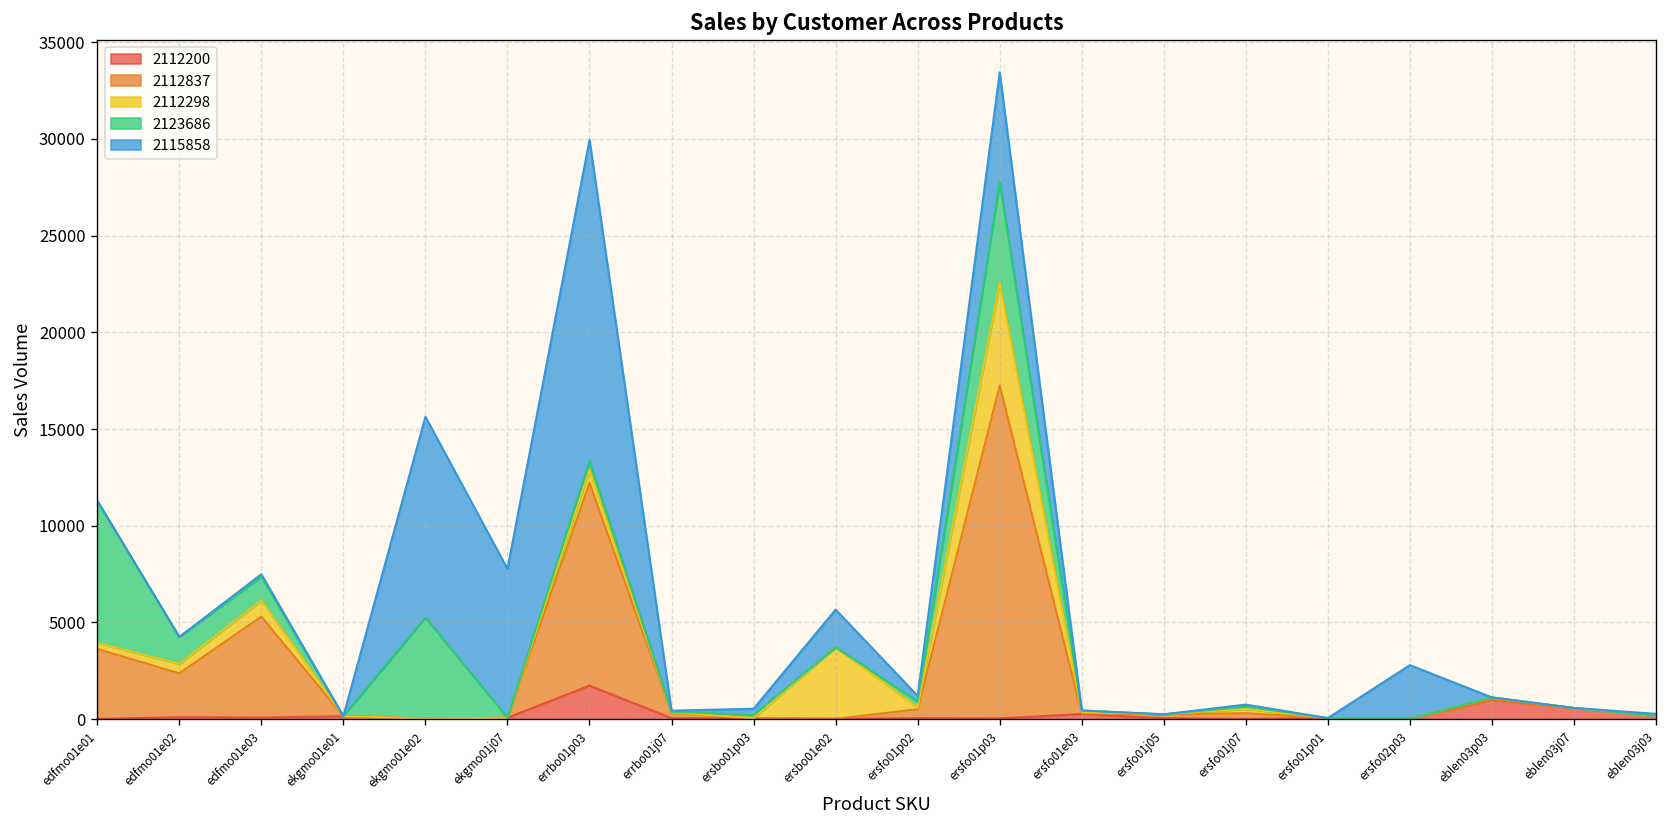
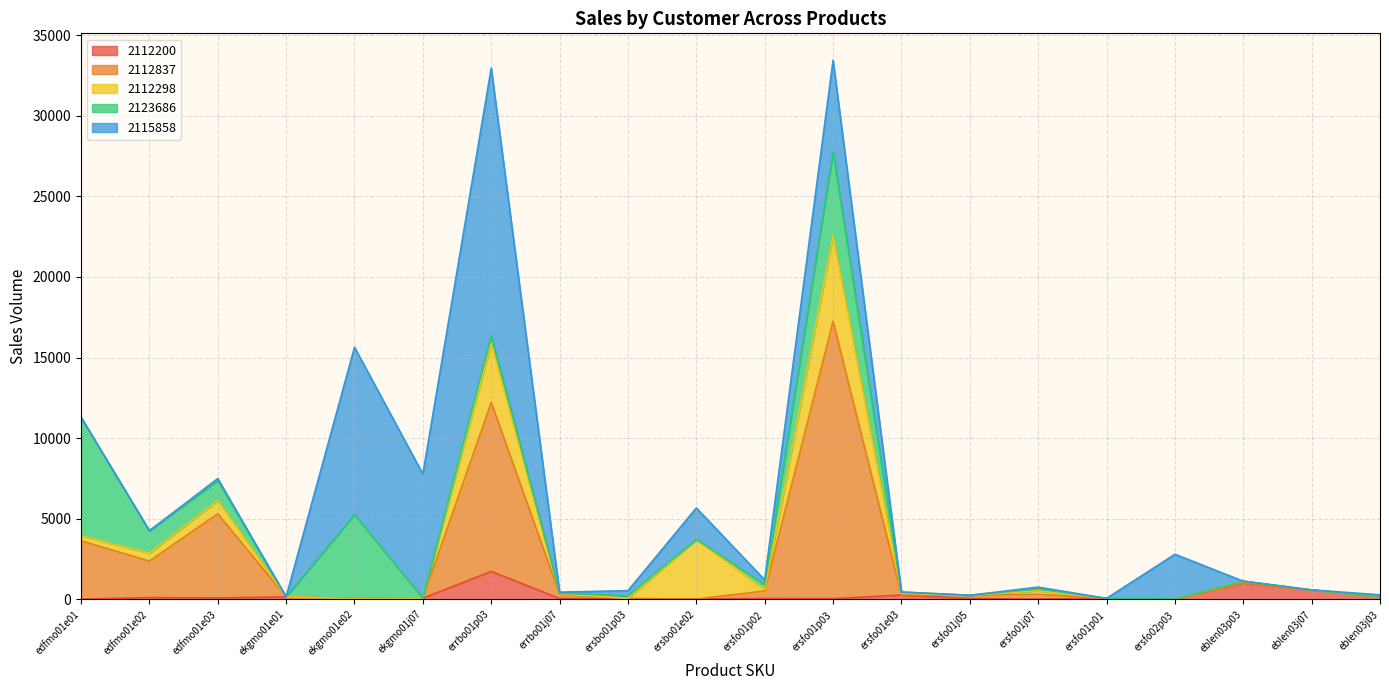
2112298, errbo01p03: 700 -> 3700
